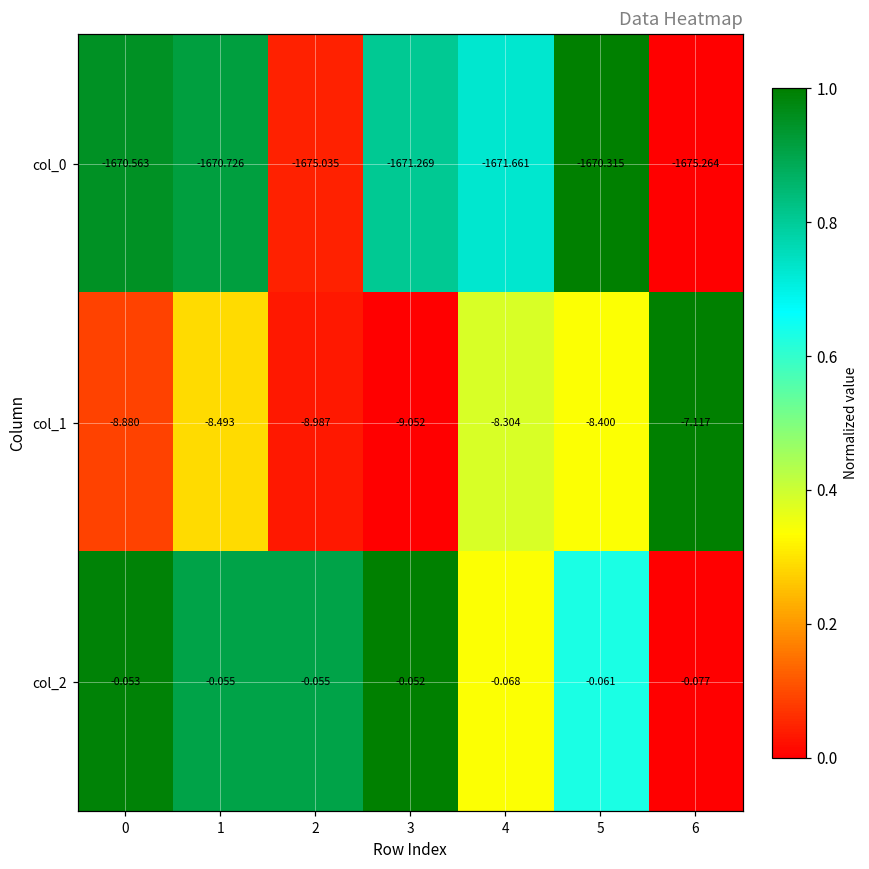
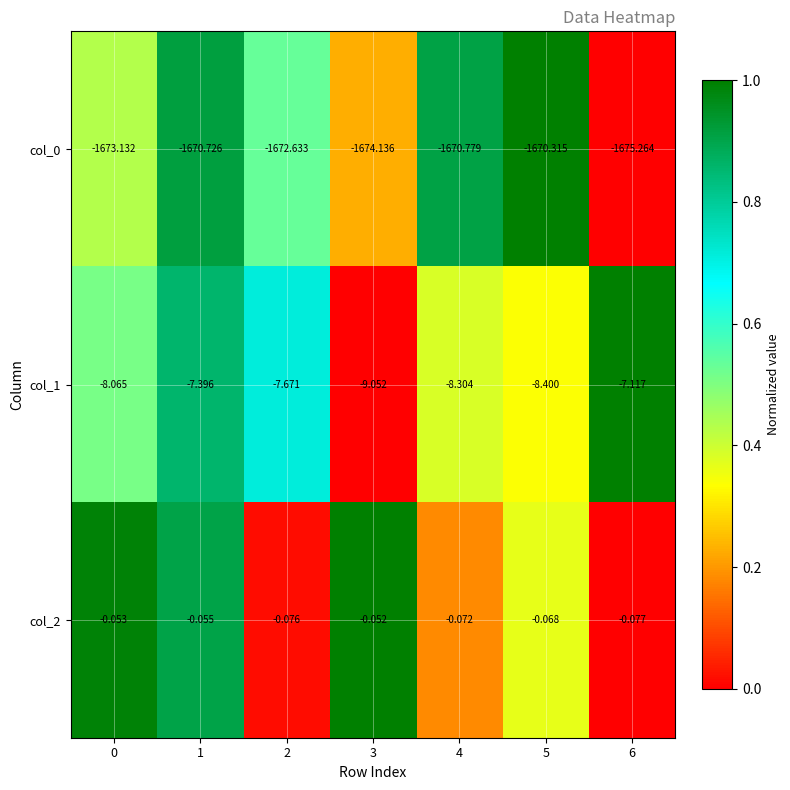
col_0, 0: -1670.563 -> -1673.132
col_0, 2: -1675.035 -> -1672.633
col_0, 3: -1671.269 -> -1674.136
col_0, 4: -1671.661 -> -1670.779
col_1, 0: -8.880 -> -8.065
col_1, 1: -8.493 -> -7.396
col_1, 2: -8.987 -> -7.671
col_2, 2: -0.055 -> -0.076
col_2, 4: -0.068 -> -0.072
col_2, 5: -0.061 -> -0.068
